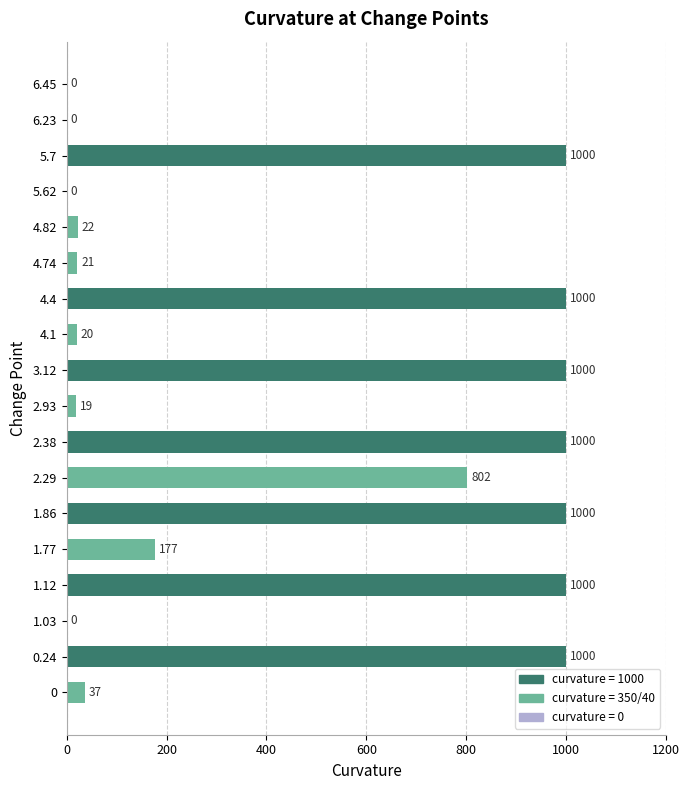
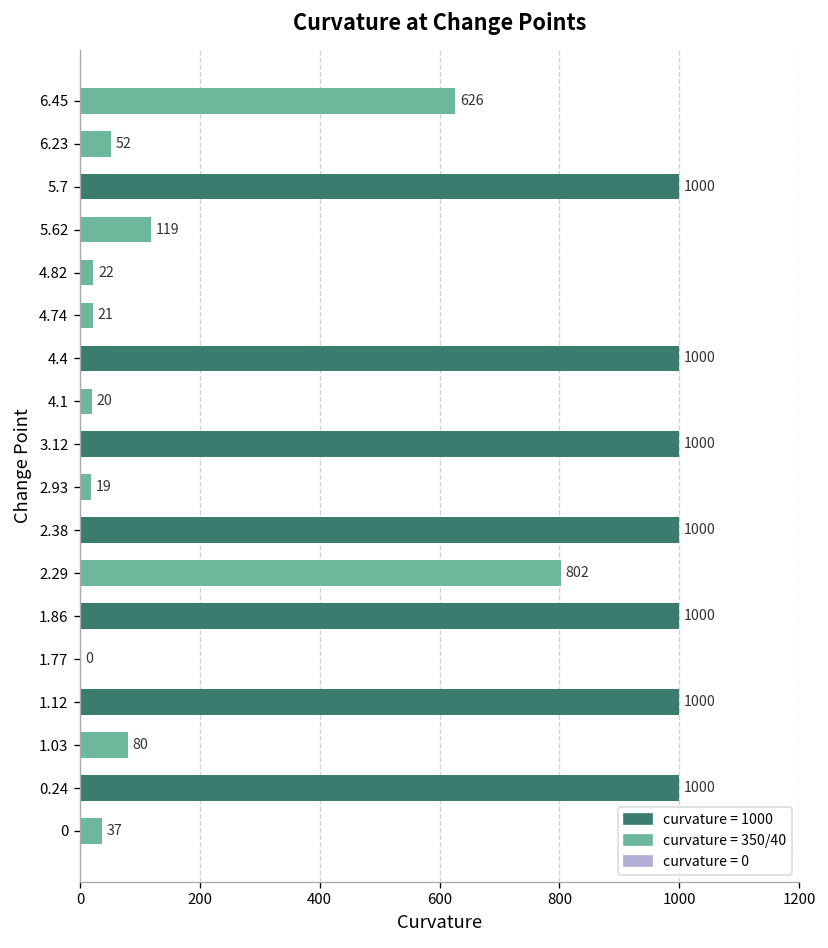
6.45: 0 -> 626
6.23: 0 -> 52
5.62: 0 -> 119
1.77: 177 -> 0
1.03: 0 -> 80
